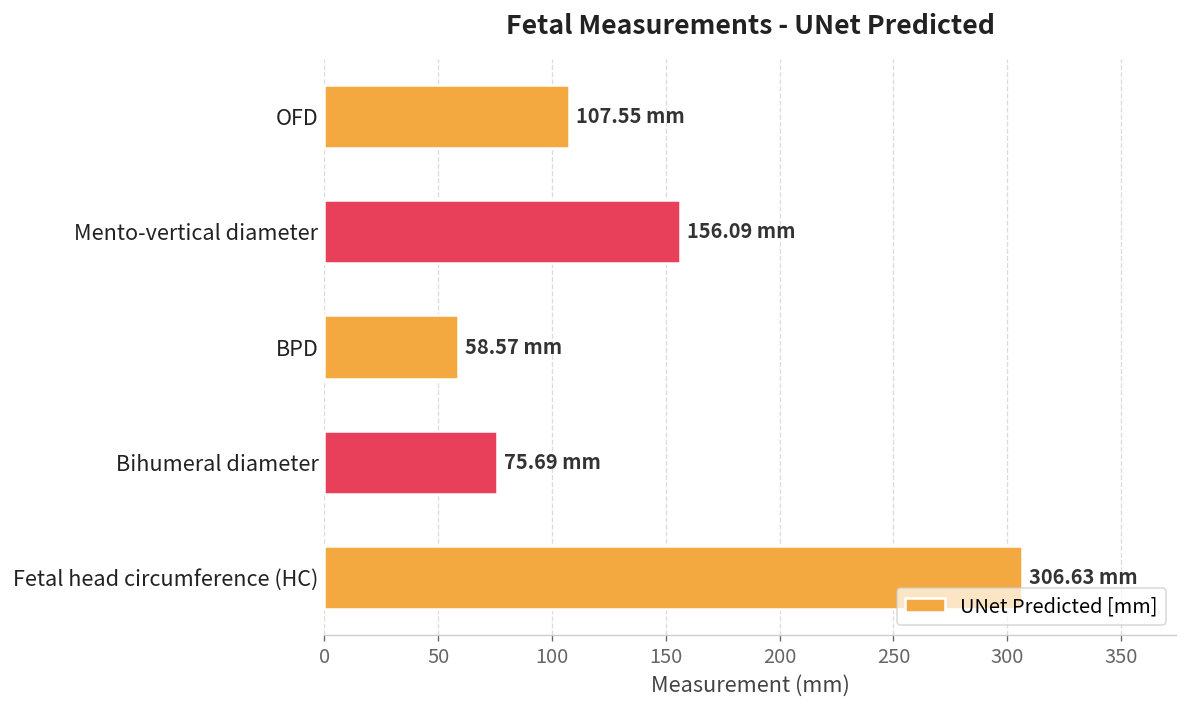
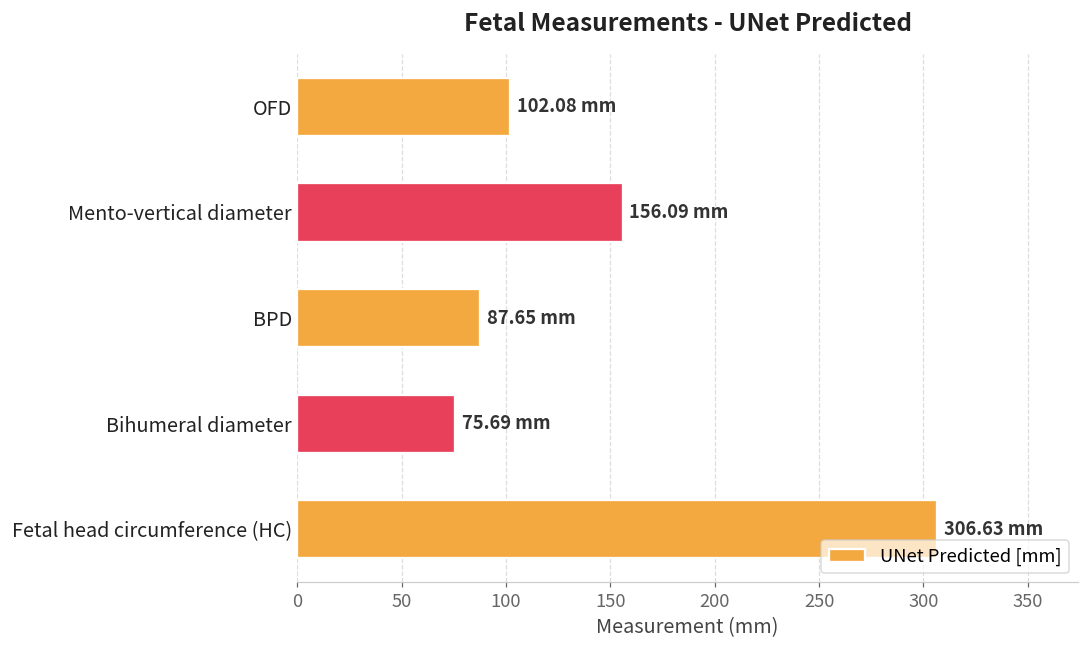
OFD: 107.55 -> 102.08
BPD: 58.57 -> 87.65
